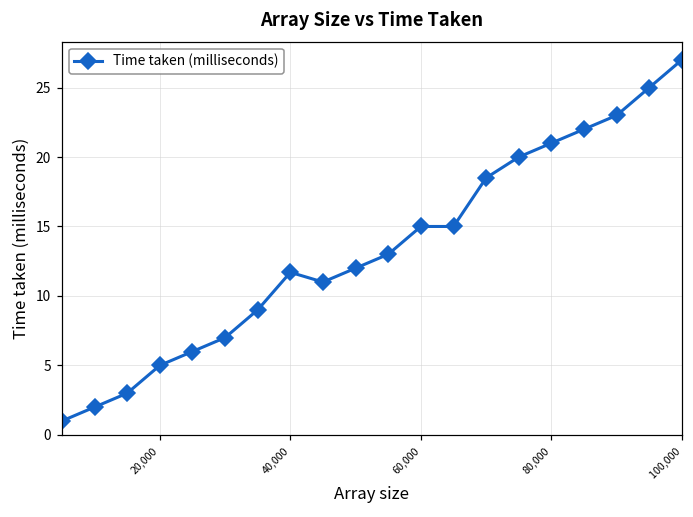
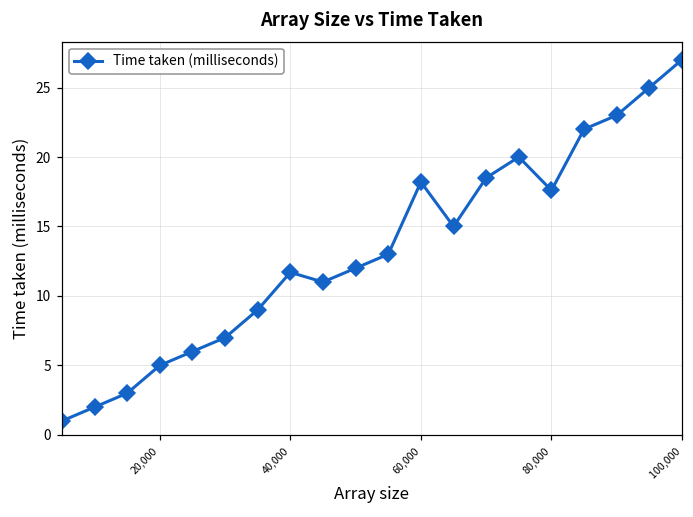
60,000: 15.0 -> 18.2
80,000: 21.0 -> 17.6
